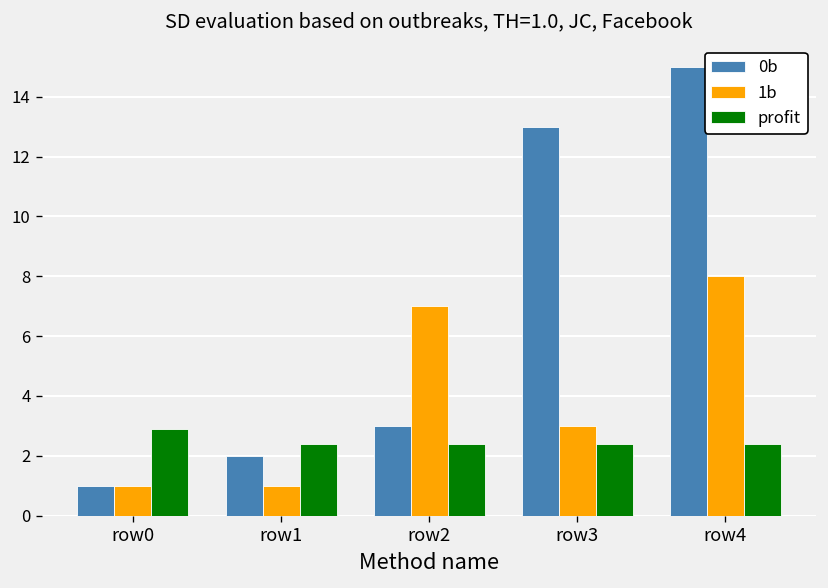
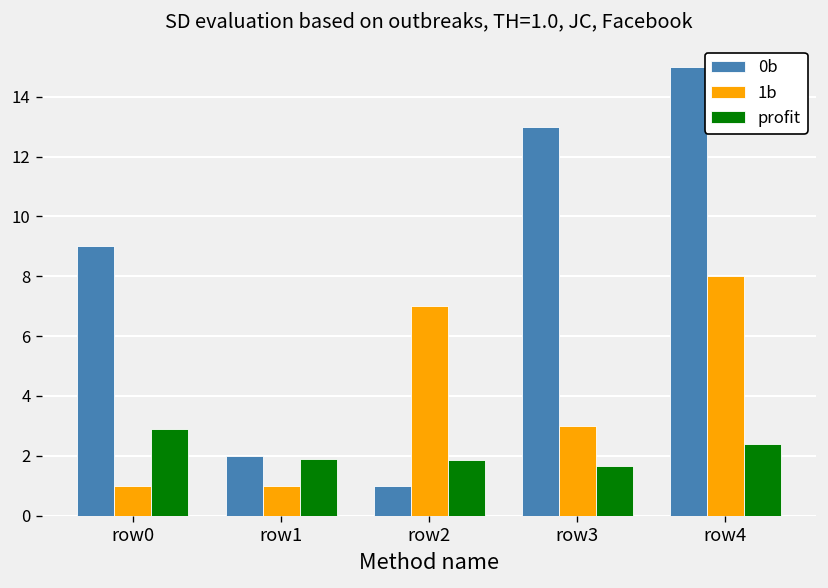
0b, row0: 1 -> 9
profit, row1: 2.4 -> 1.9
0b, row2: 3 -> 1
profit, row2: 2.4 -> 1.8
profit, row3: 2.4 -> 1.7
